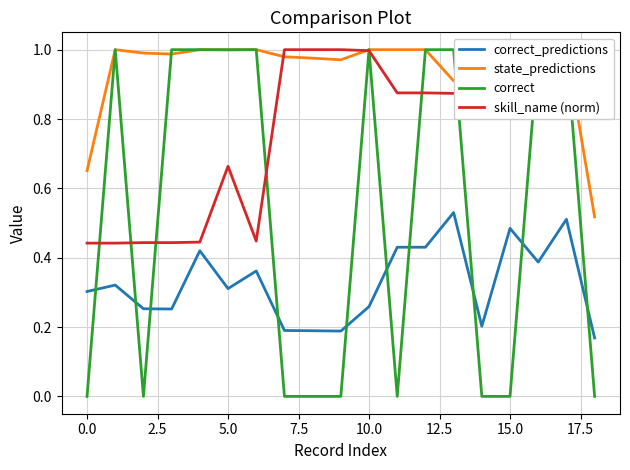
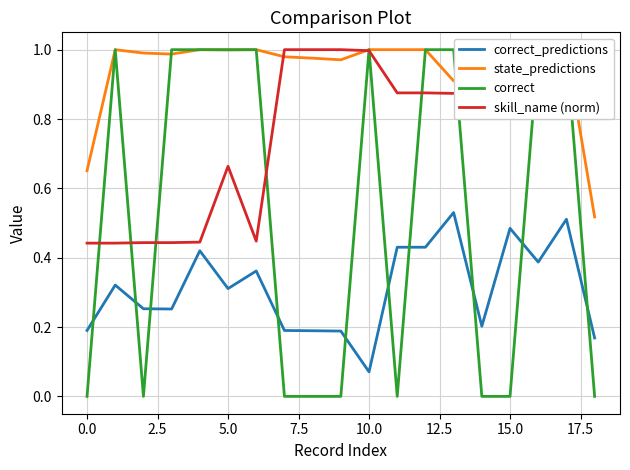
correct_predictions, 0.0: 0.30 -> 0.19
correct_predictions, 10.0: 0.26 -> 0.07
